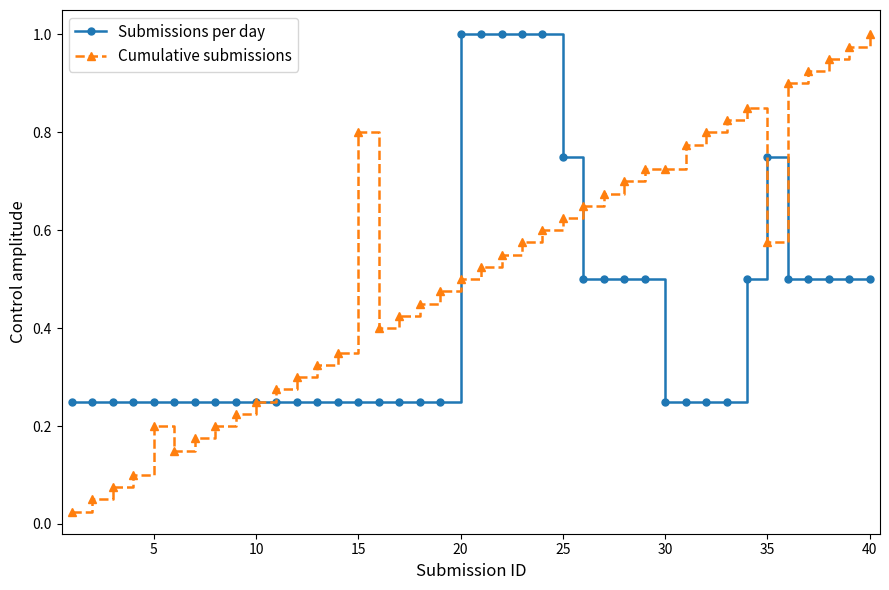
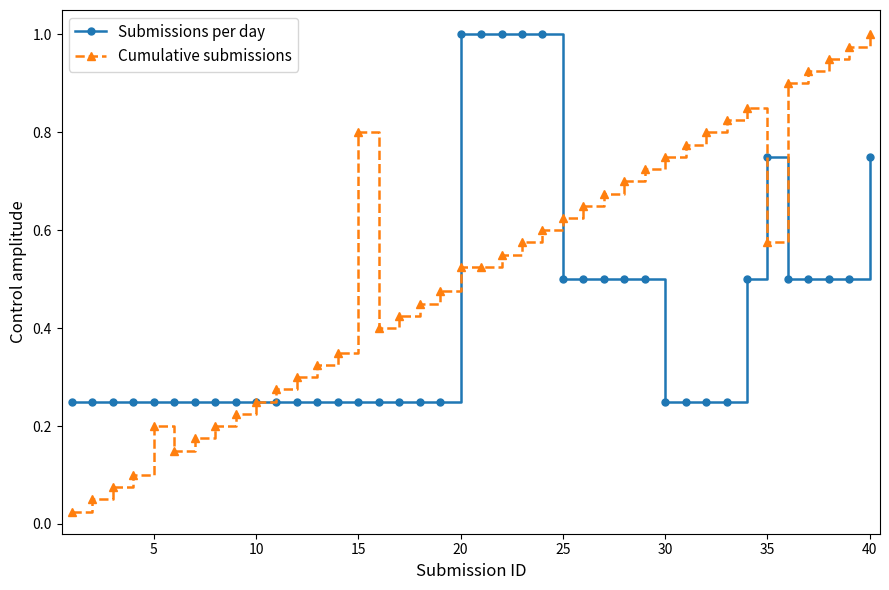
Cumulative submissions, 20: 0.50 -> 0.53
Submissions per day, 25: 0.75 -> 0.50
Cumulative submissions, 30: 0.73 -> 0.75
Submissions per day, 40: 0.50 -> 0.75
